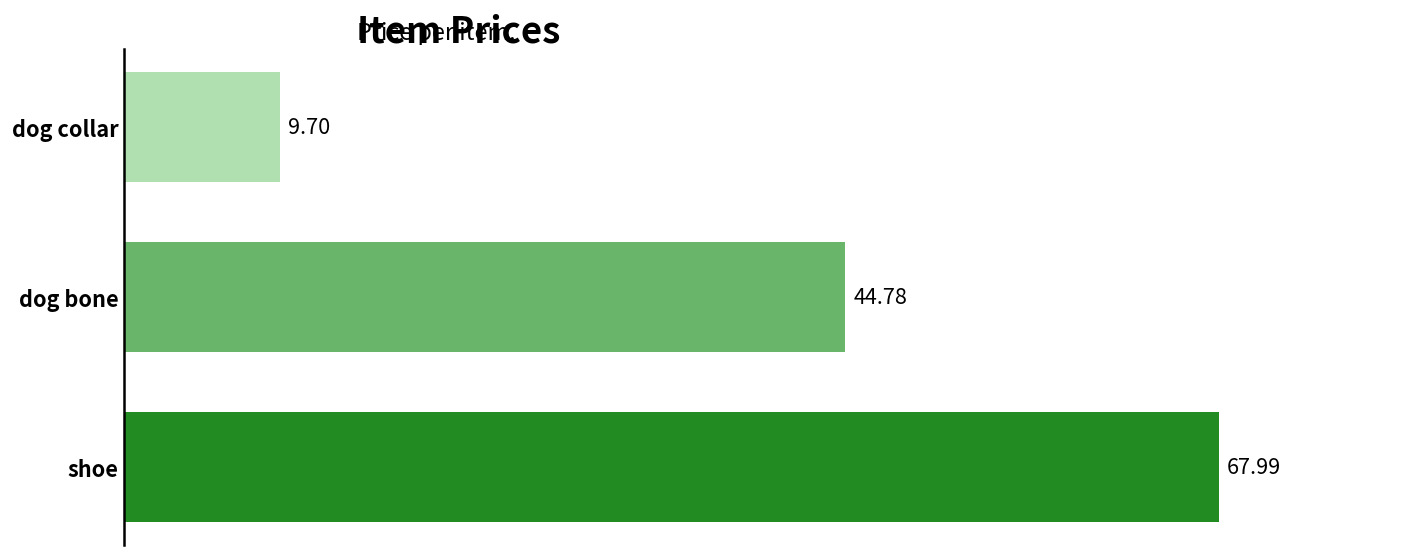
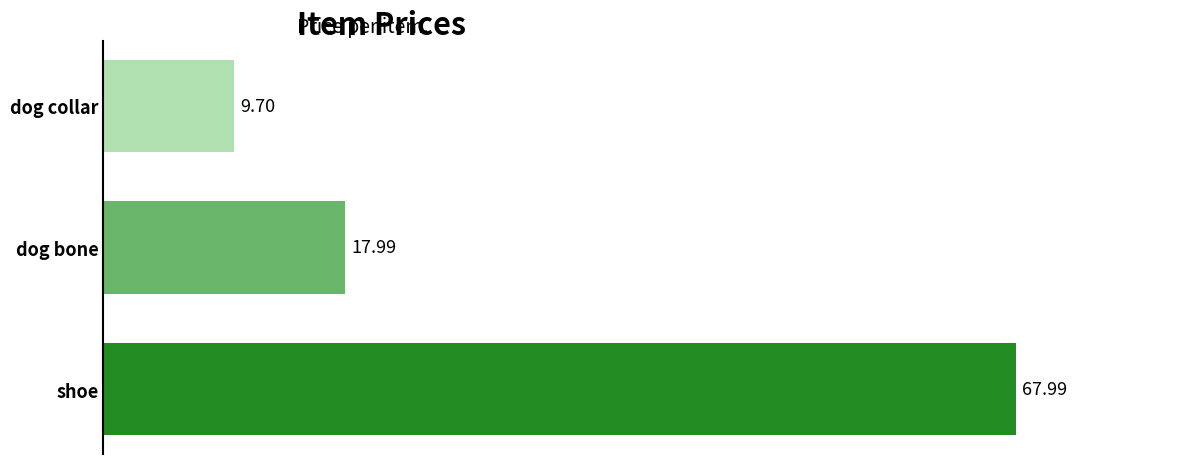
dog bone: 44.78 -> 17.99
